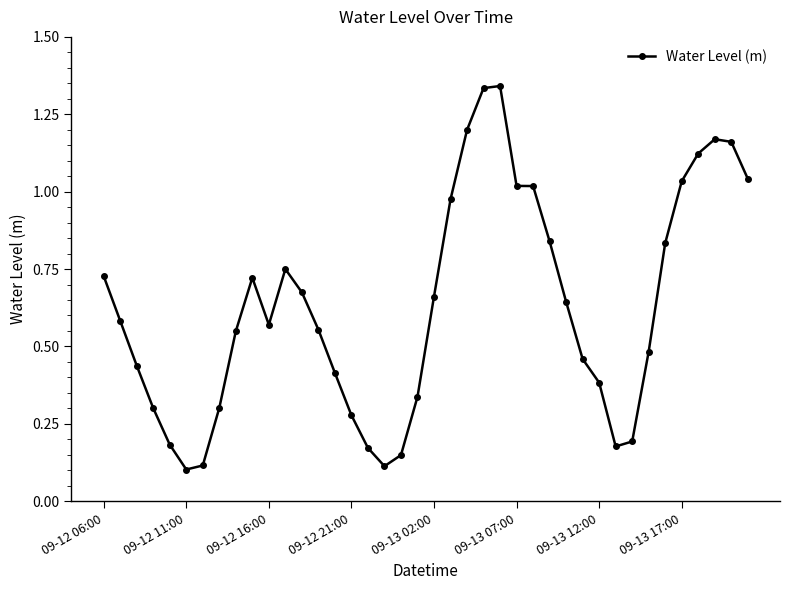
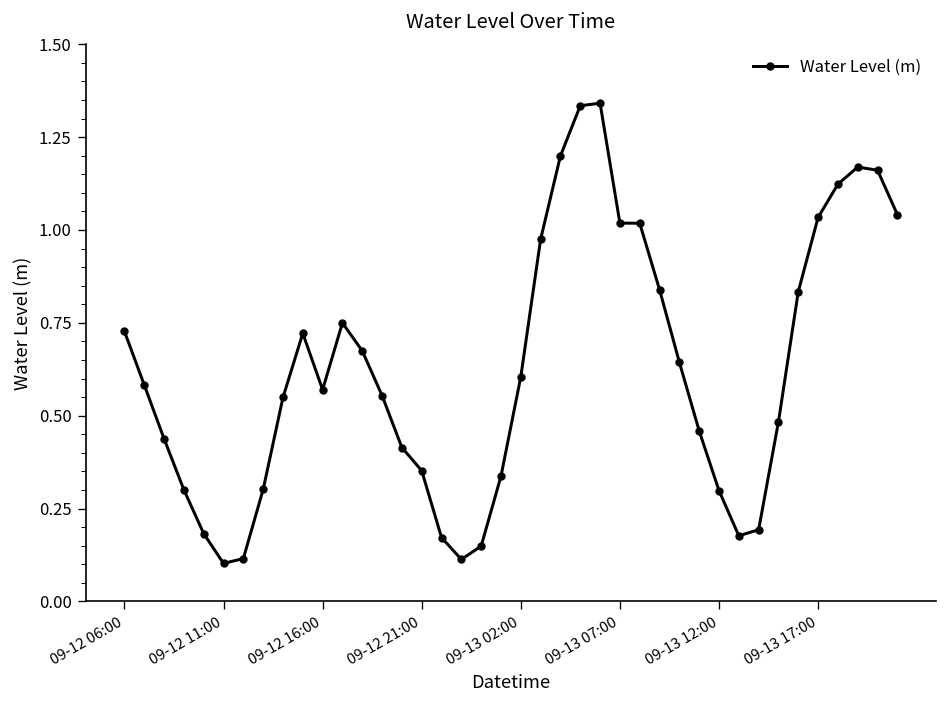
09-12 21:00: 0.28 -> 0.35
09-13 02:00: 0.66 -> 0.60
09-13 12:00: 0.38 -> 0.30
